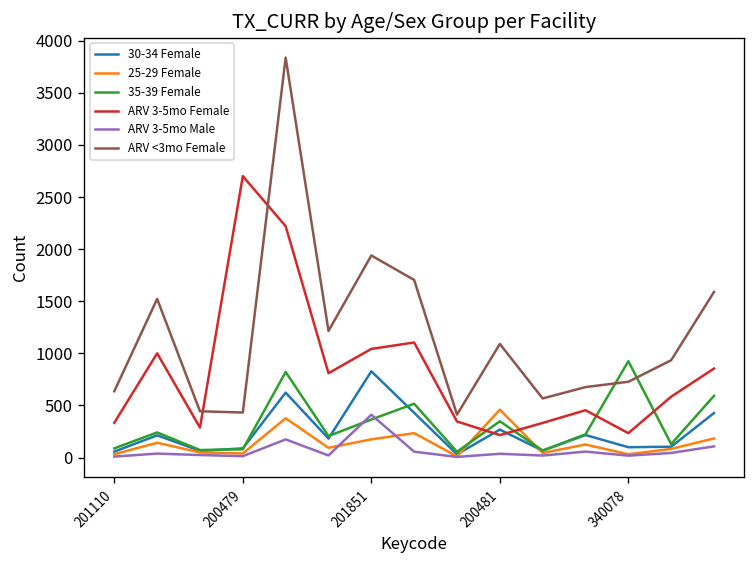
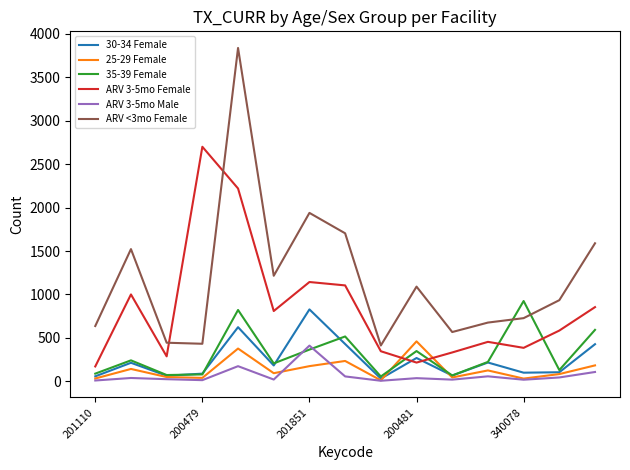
ARV 3-5mo Female, 201110: 300 -> 200
ARV 3-5mo Female, 201851: 1000 -> 1100
ARV 3-5mo Female, 340078: 200 -> 400
